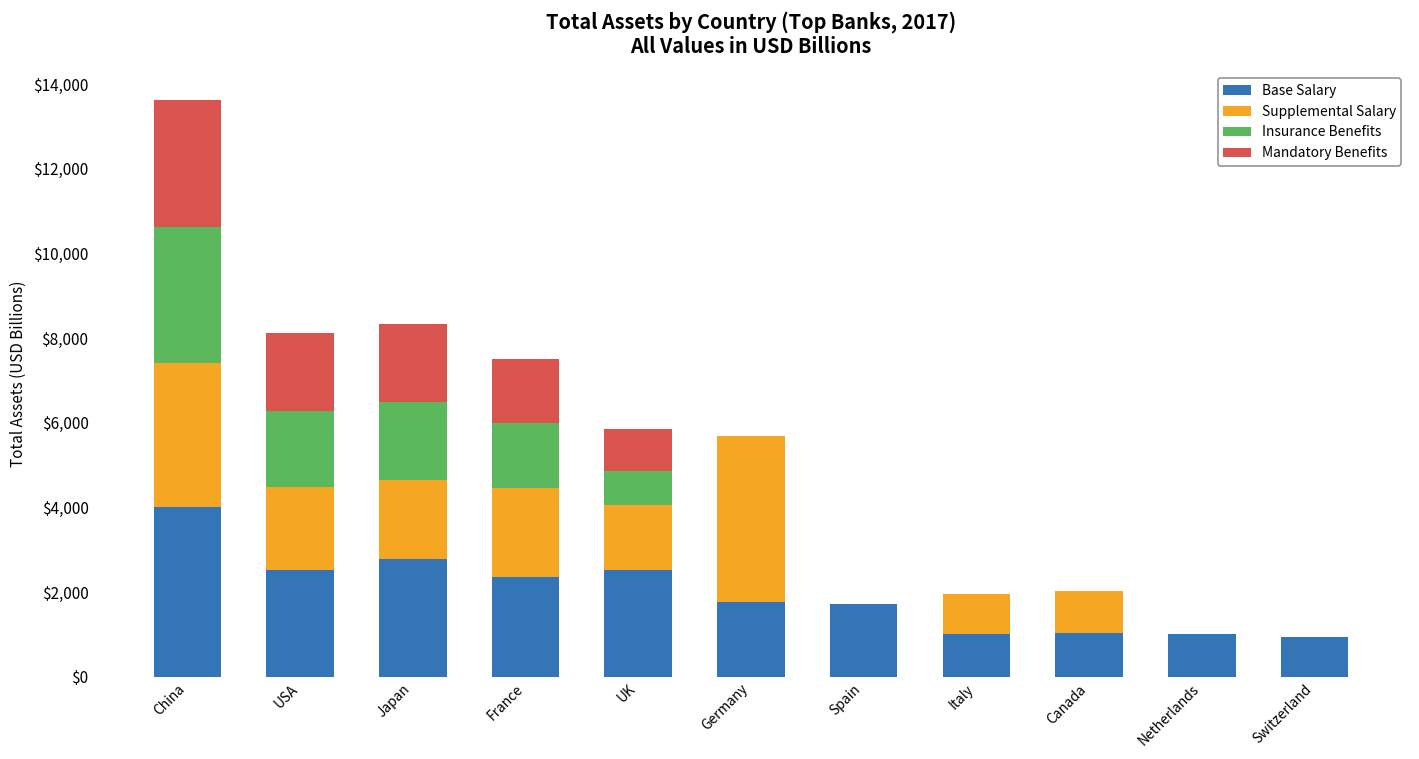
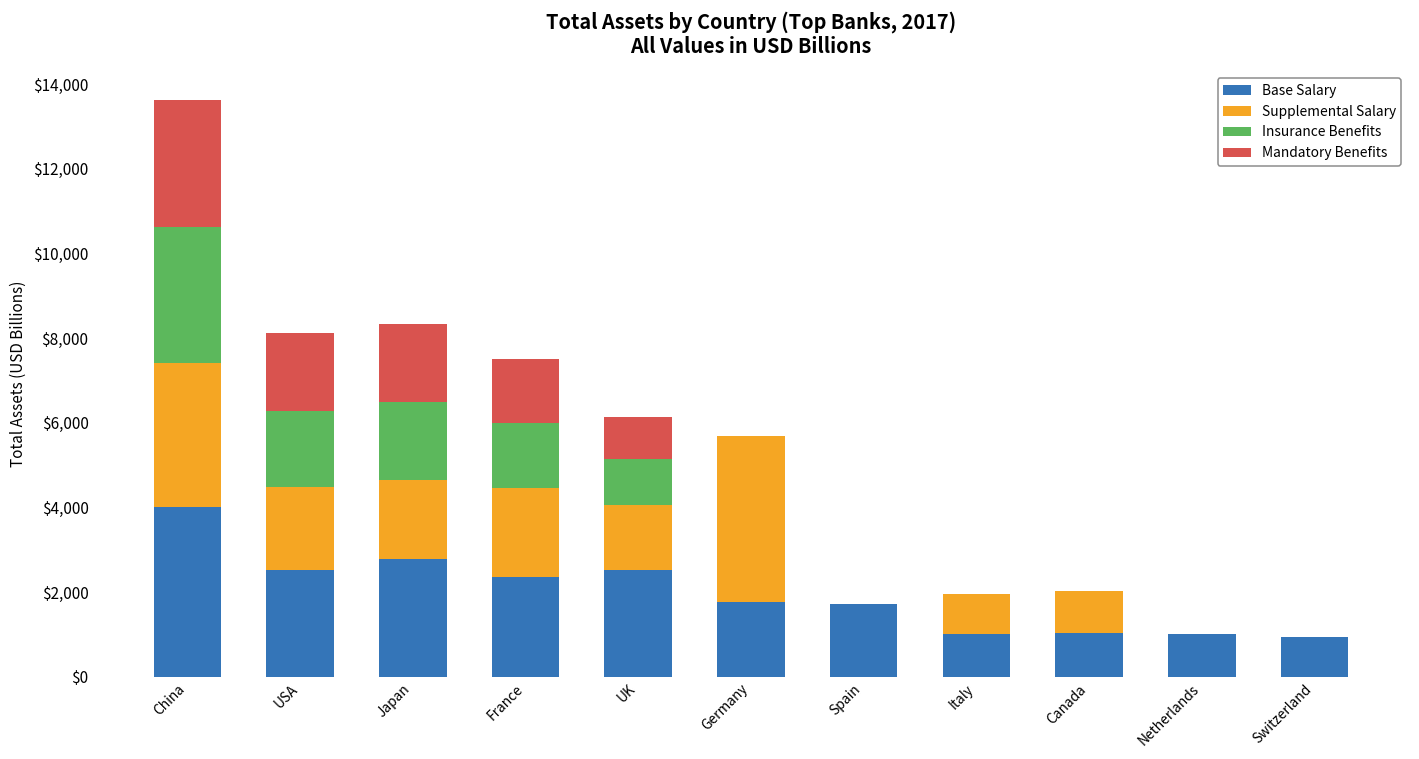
Insurance Benefits, UK: $800 -> $1,100
